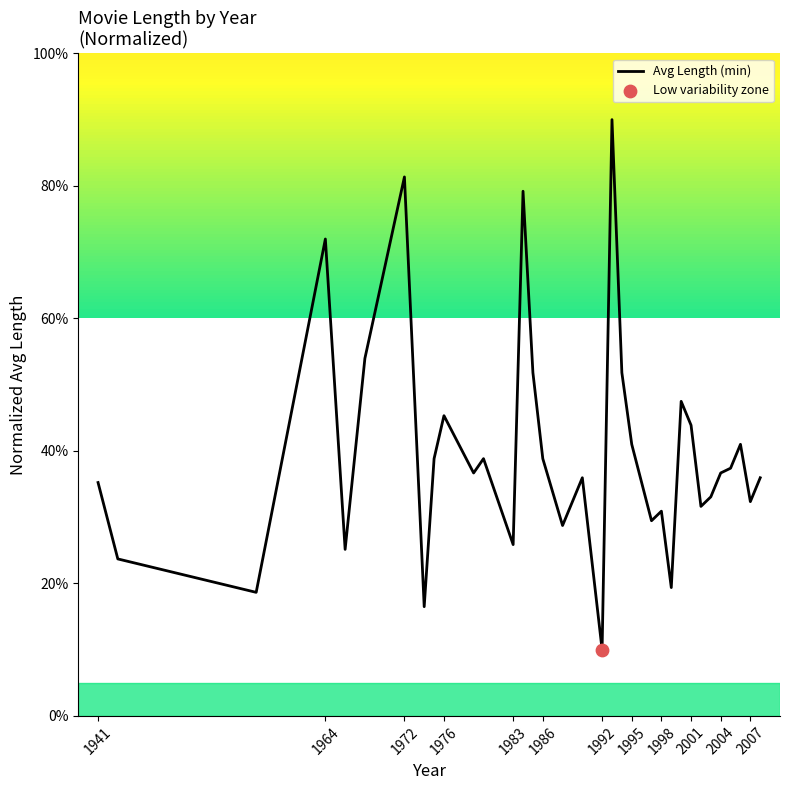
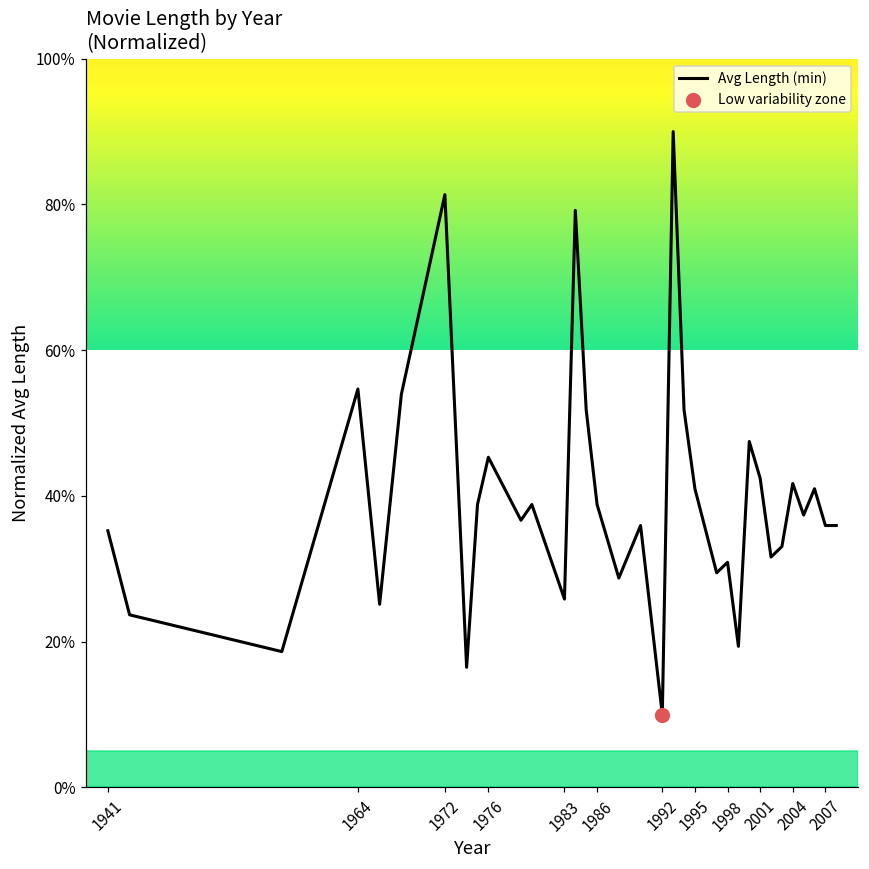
Avg Length (min), 1964: 72% -> 55%
Avg Length (min), 2001: 44% -> 42%
Avg Length (min), 2004: 37% -> 42%
Avg Length (min), 2007: 32% -> 36%
